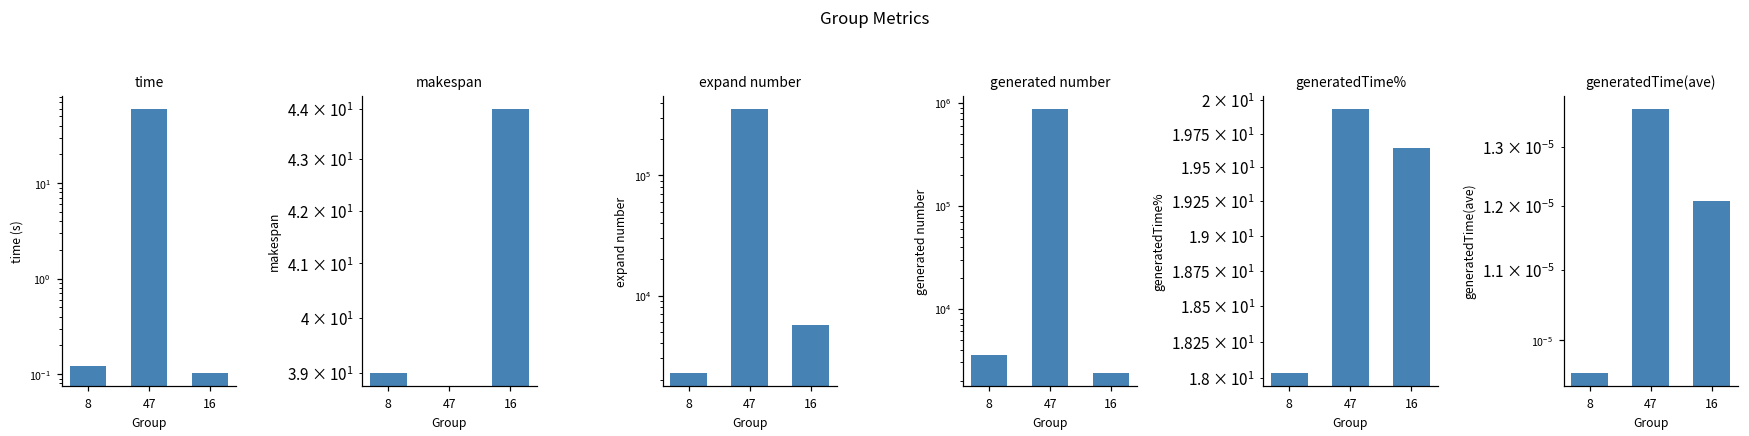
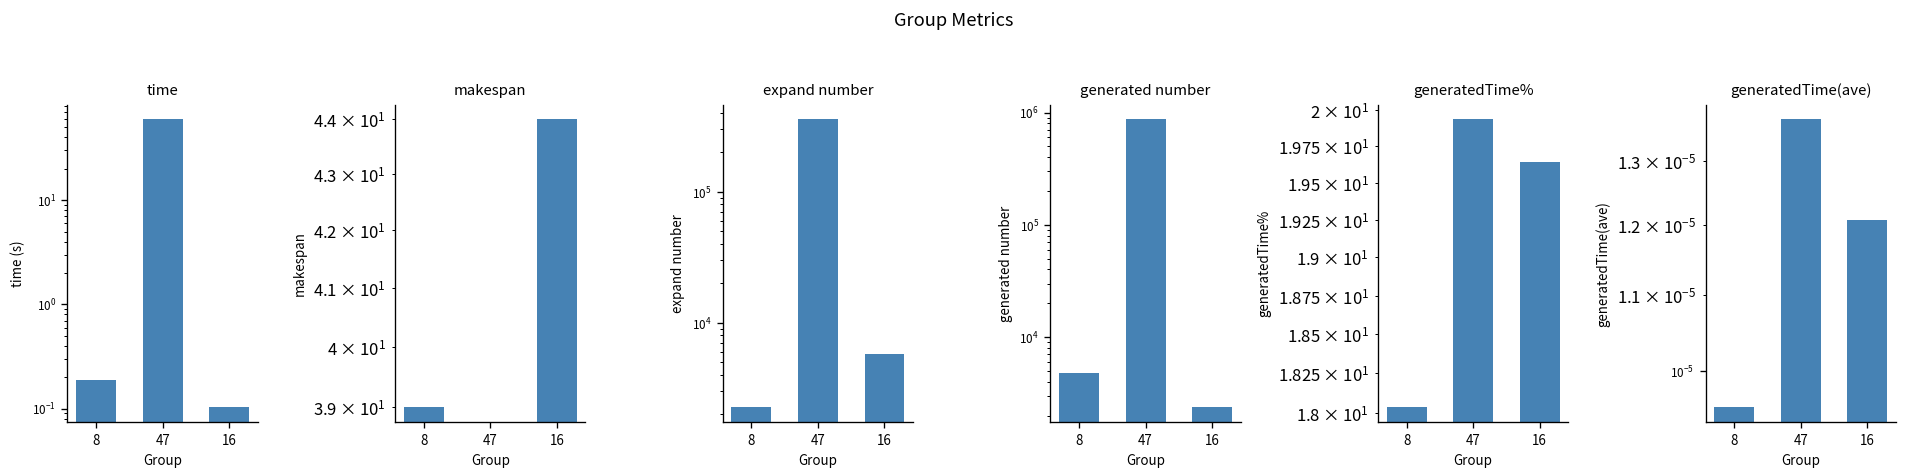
time, 8: 0.12 -> 0.19
generated number, 8: 3600 -> 5000
